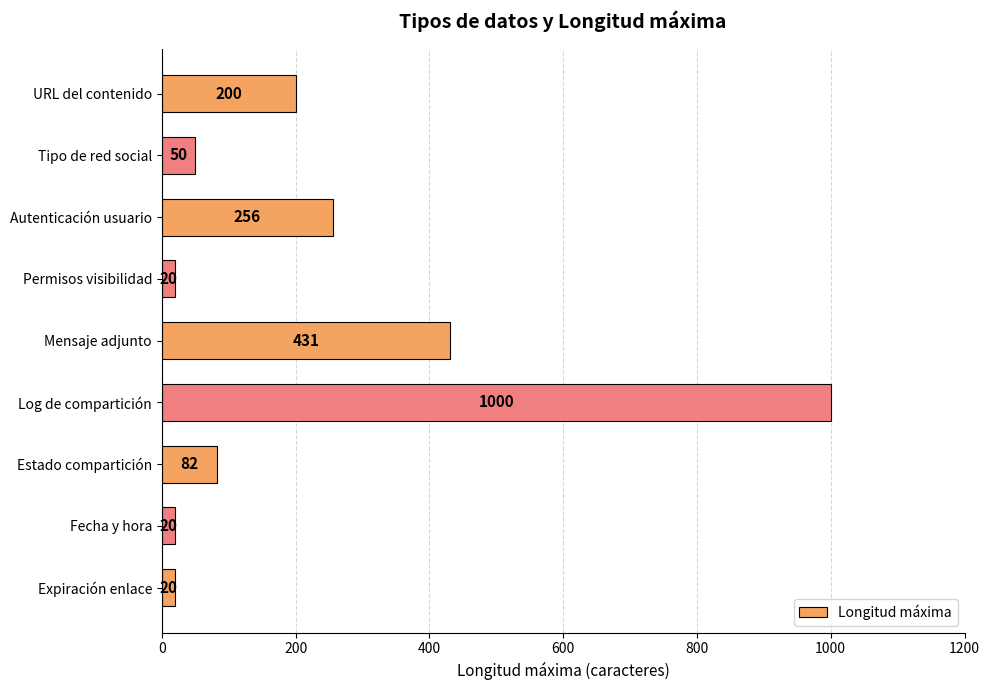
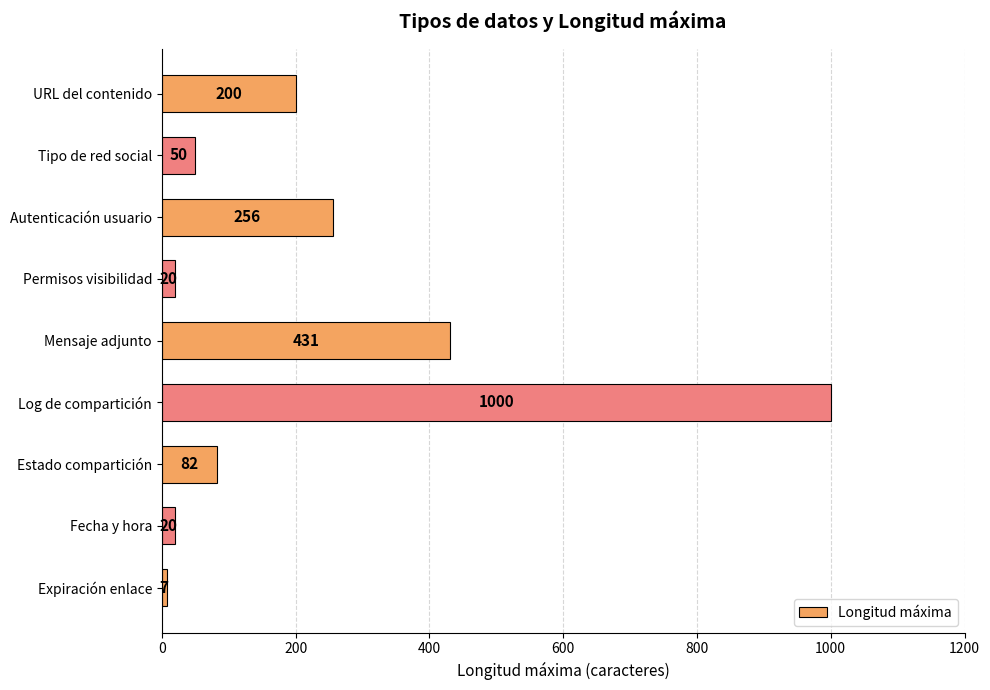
Expiración enlace: 20 -> 7
